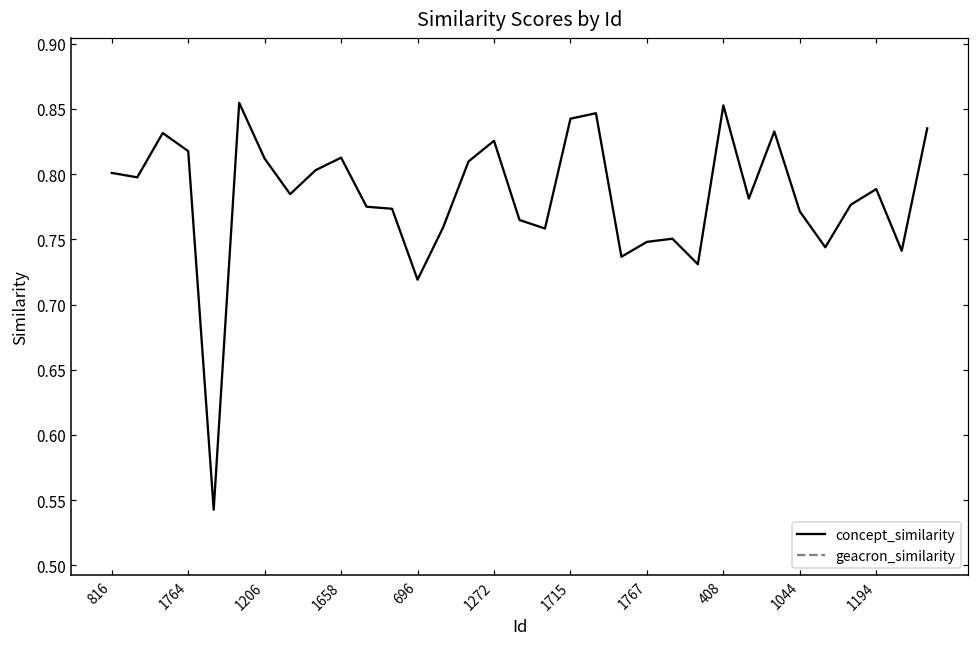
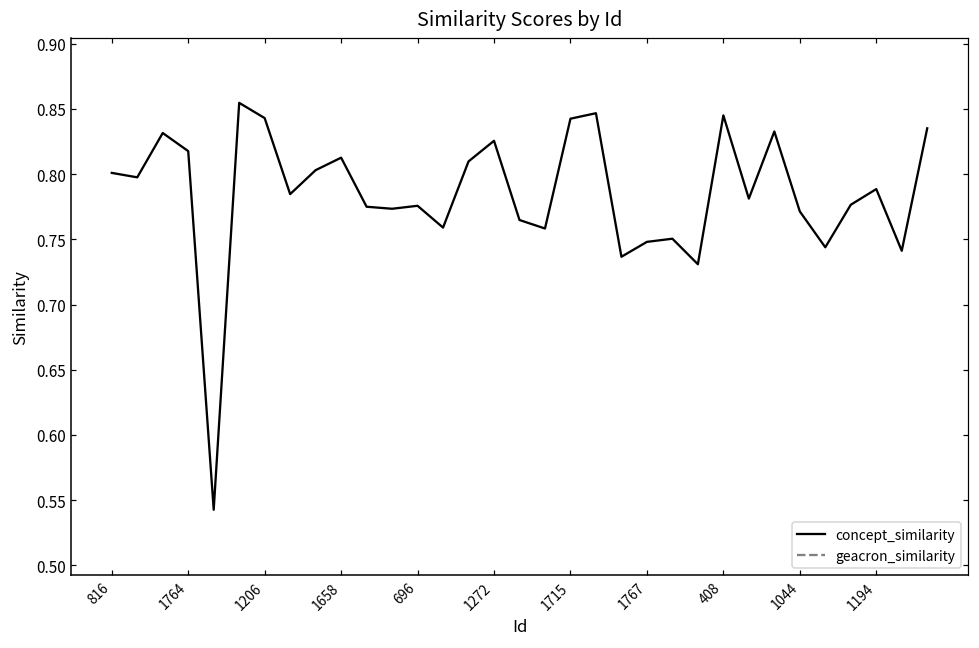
1206: 0.812 -> 0.843
696: 0.719 -> 0.776
408: 0.853 -> 0.845
